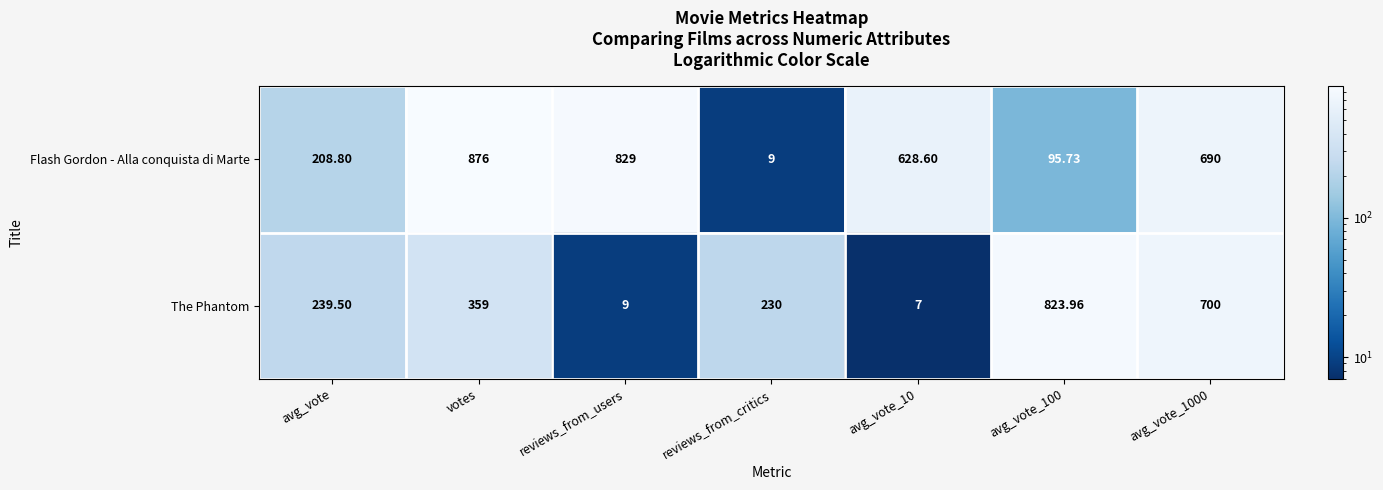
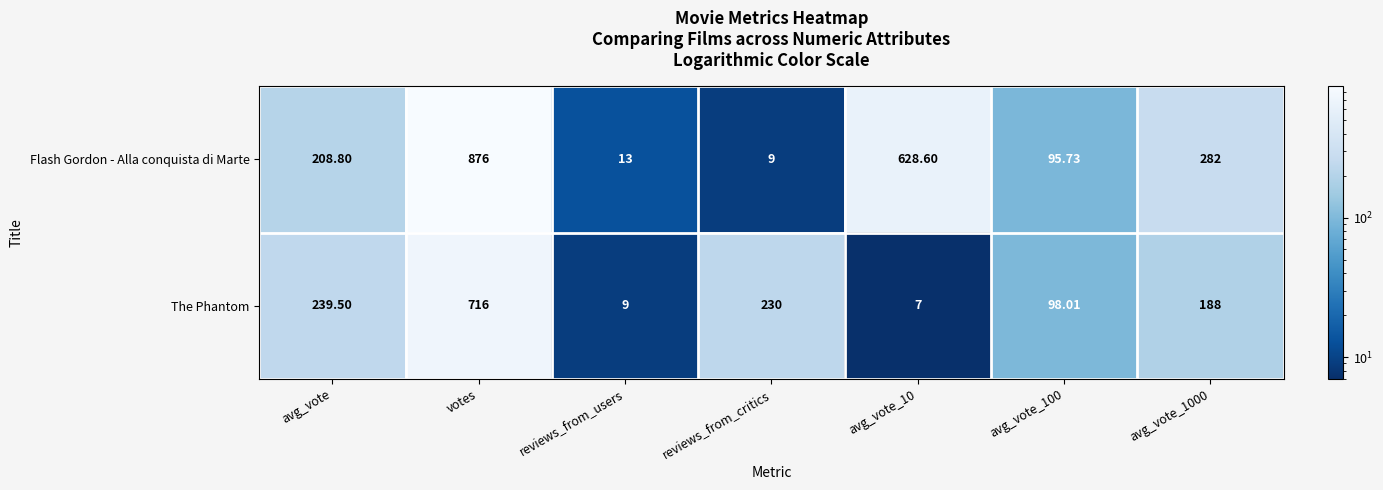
Flash Gordon - Alla conquista di Marte, reviews_from_users: 829 -> 13
Flash Gordon - Alla conquista di Marte, avg_vote_1000: 690 -> 282
The Phantom, votes: 359 -> 716
The Phantom, avg_vote_100: 823.96 -> 98.01
The Phantom, avg_vote_1000: 700 -> 188
